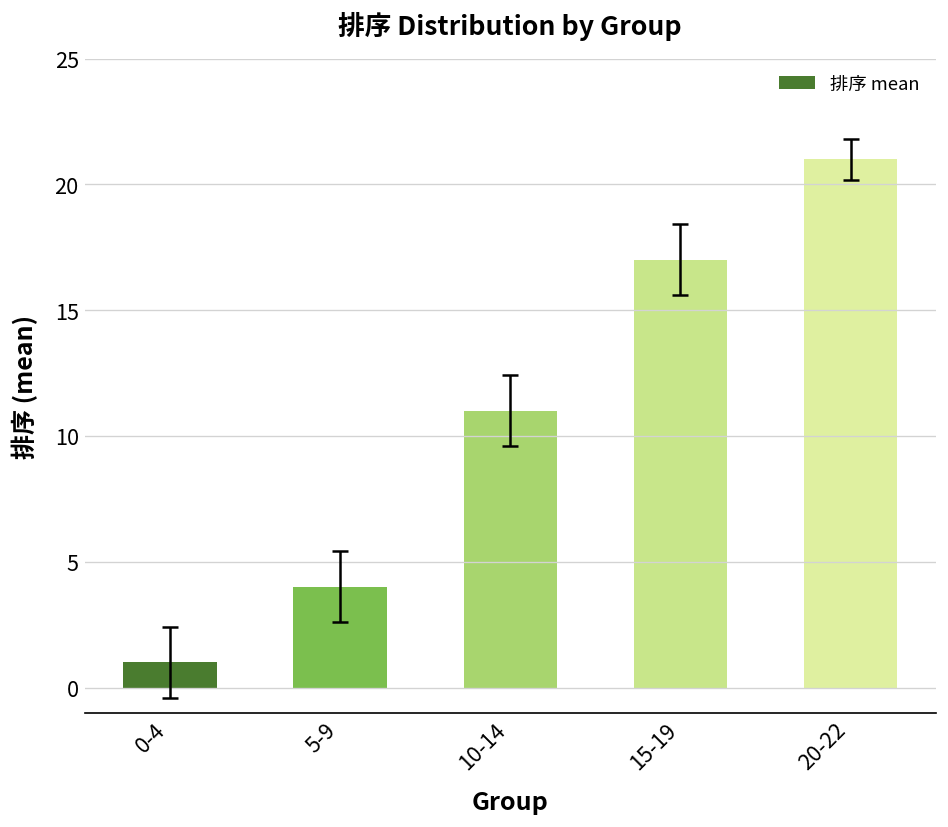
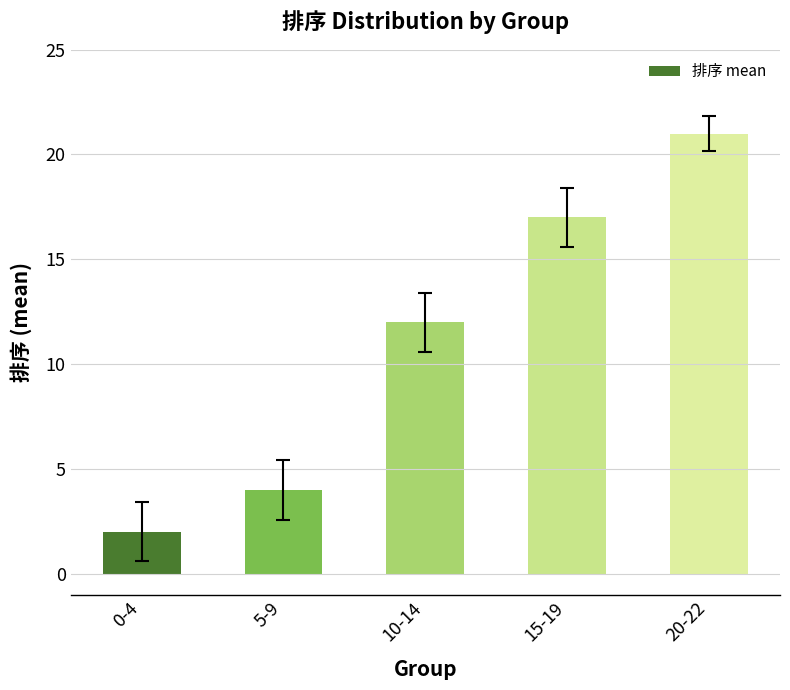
排序 mean, 0-4: 1 -> 2
排序 mean, 10-14: 11 -> 12
